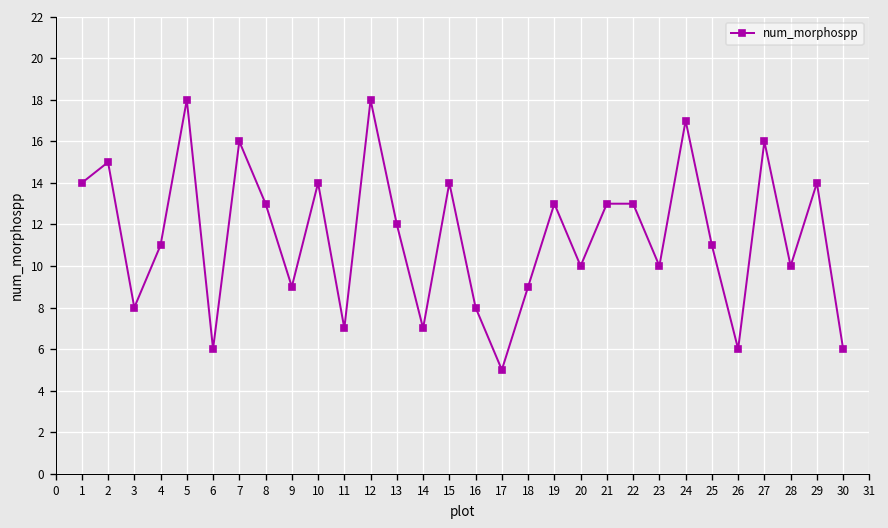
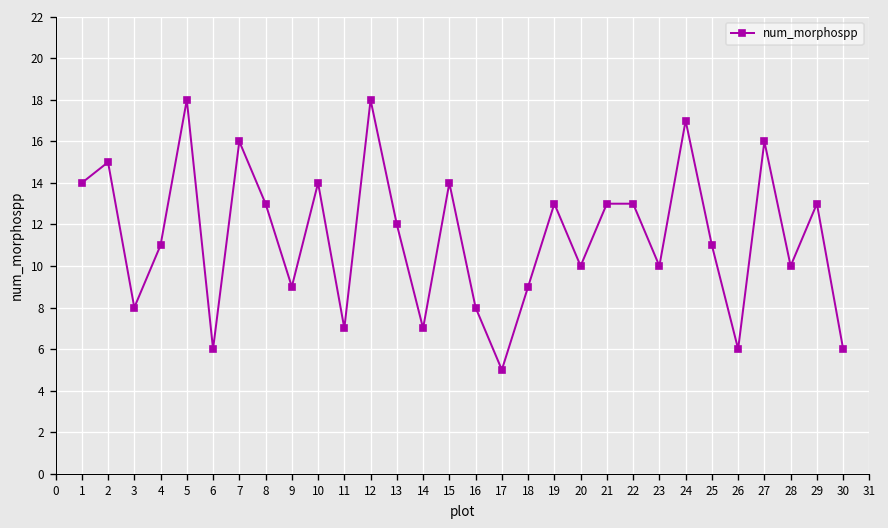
29: 14 -> 13
